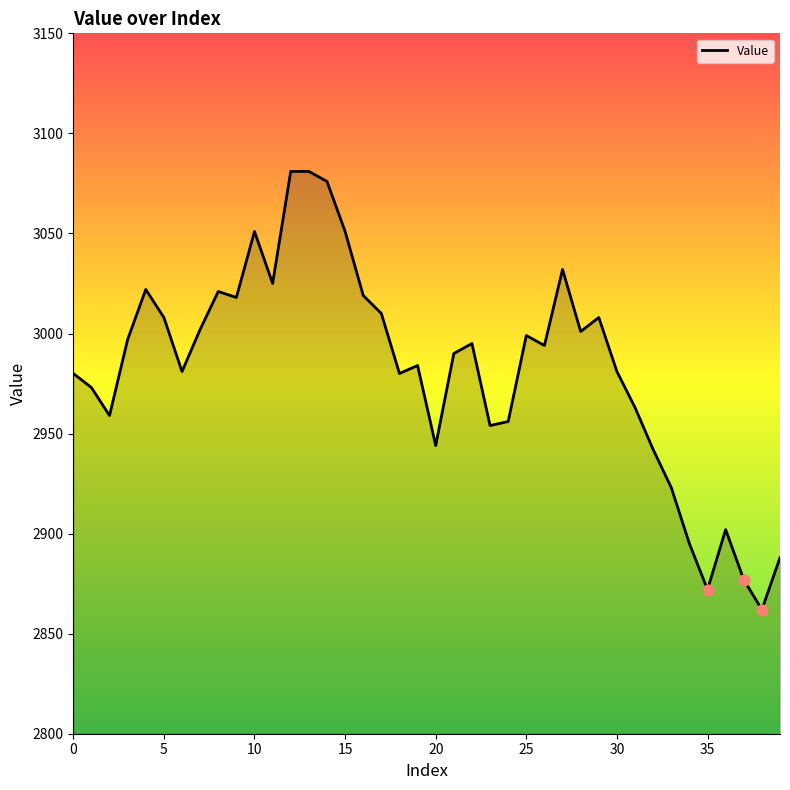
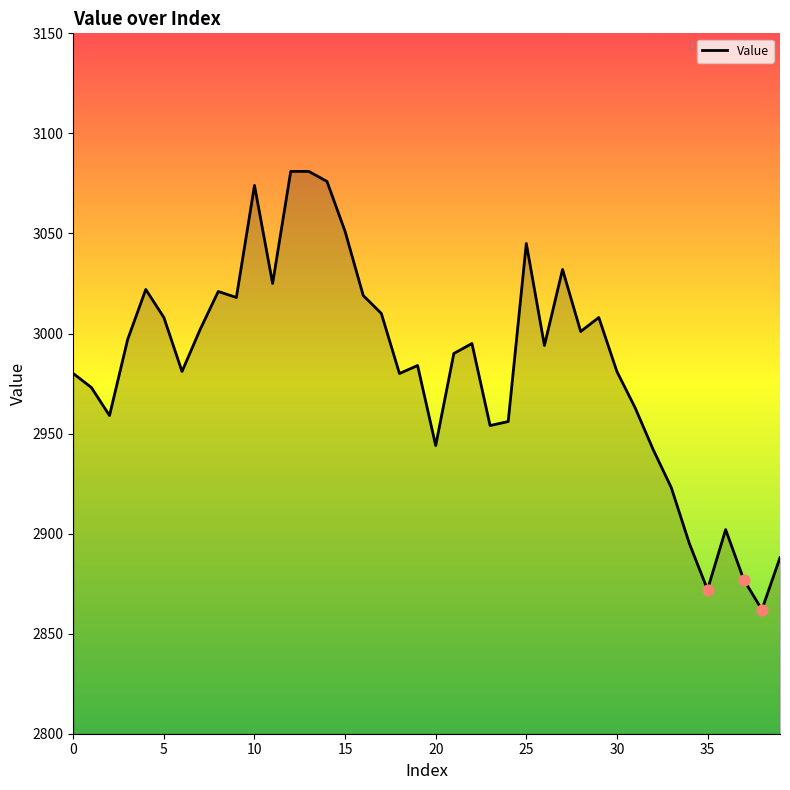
Value, 10: 3051 -> 3074
Value, 25: 2999 -> 3045
